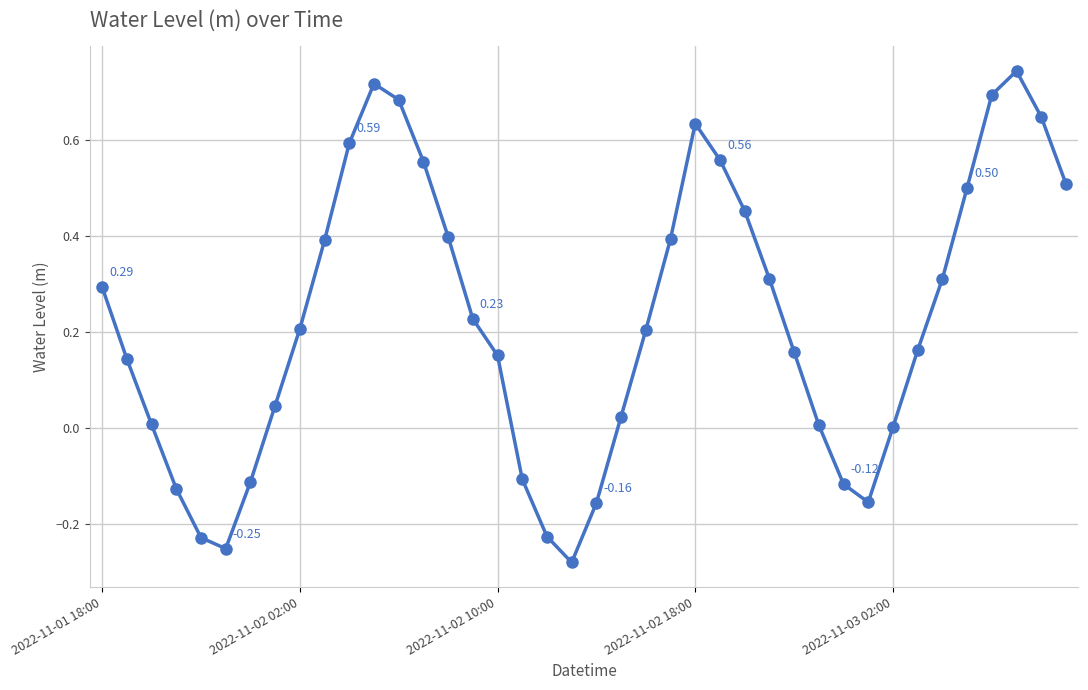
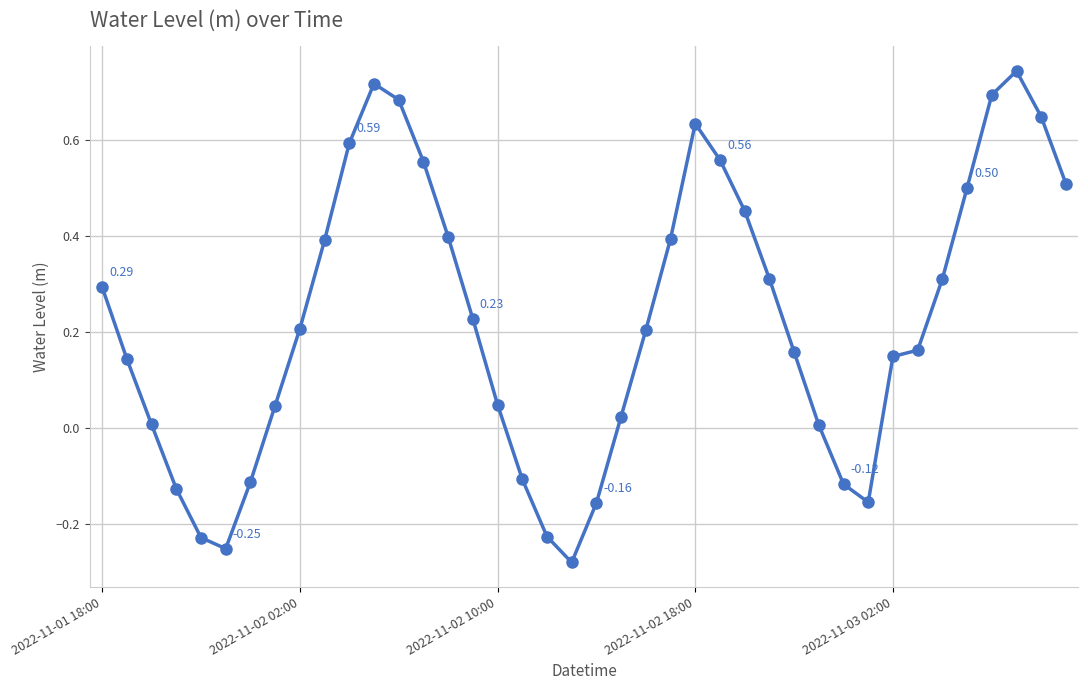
2022-11-02 10:00: 0.15 -> 0.05
2022-11-03 02:00: 0.00 -> 0.15
